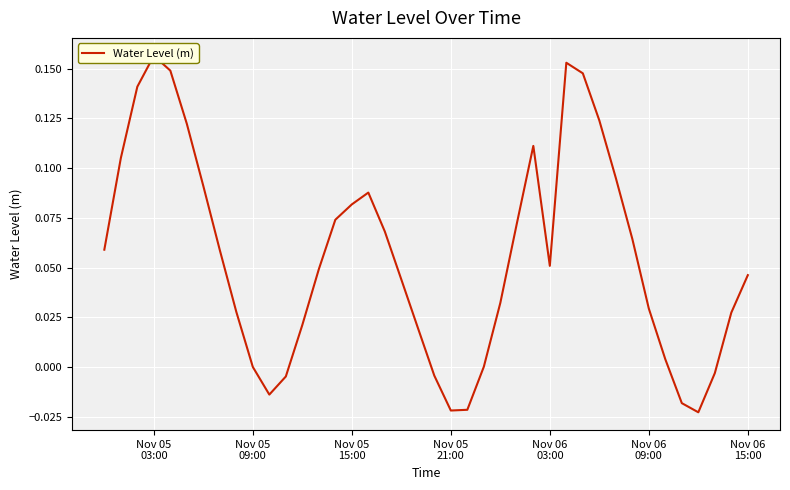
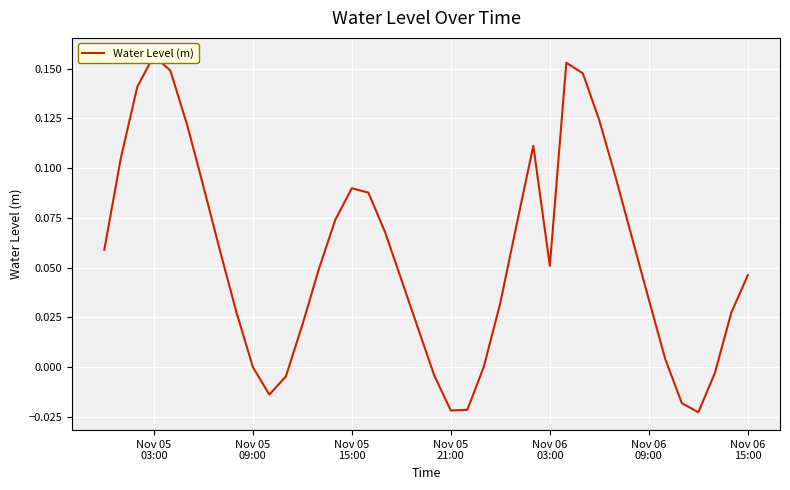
Nov 05 15:00: 0.082 -> 0.090
Nov 06 09:00: 0.029 -> 0.034
